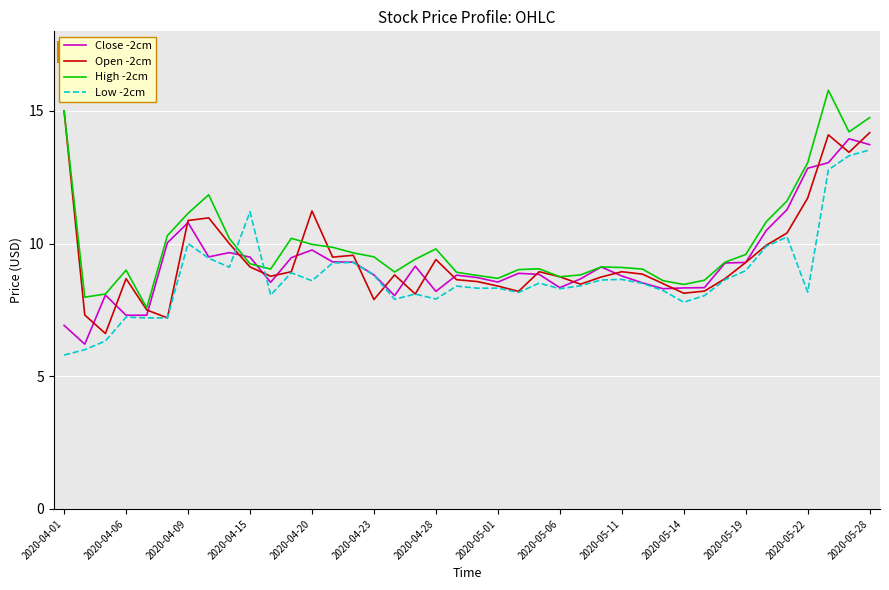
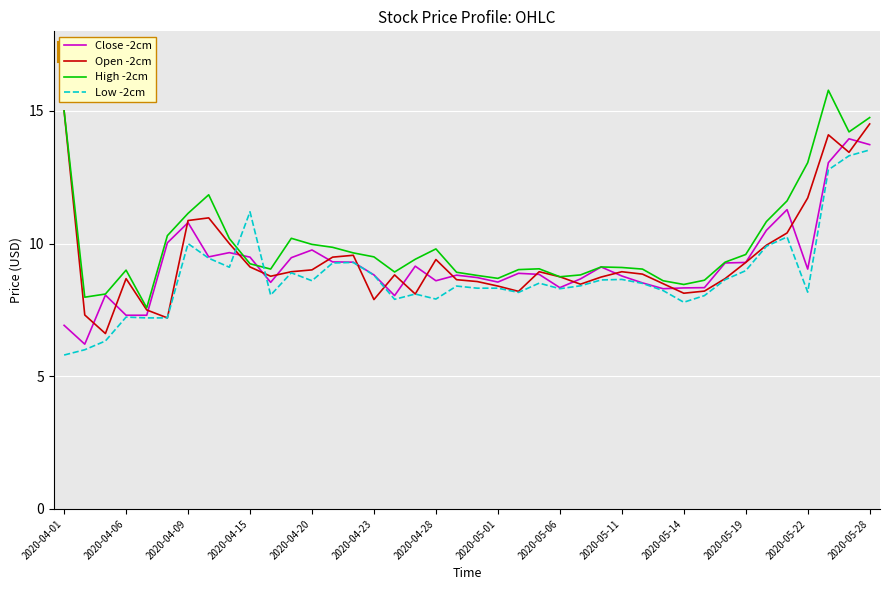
Open -2cm, 2020-04-20: 11.2 -> 9.0
Close -2cm, 2020-04-28: 8.2 -> 8.6
Close -2cm, 2020-05-22: 12.8 -> 9.0
Open -2cm, 2020-05-28: 14.2 -> 14.5
